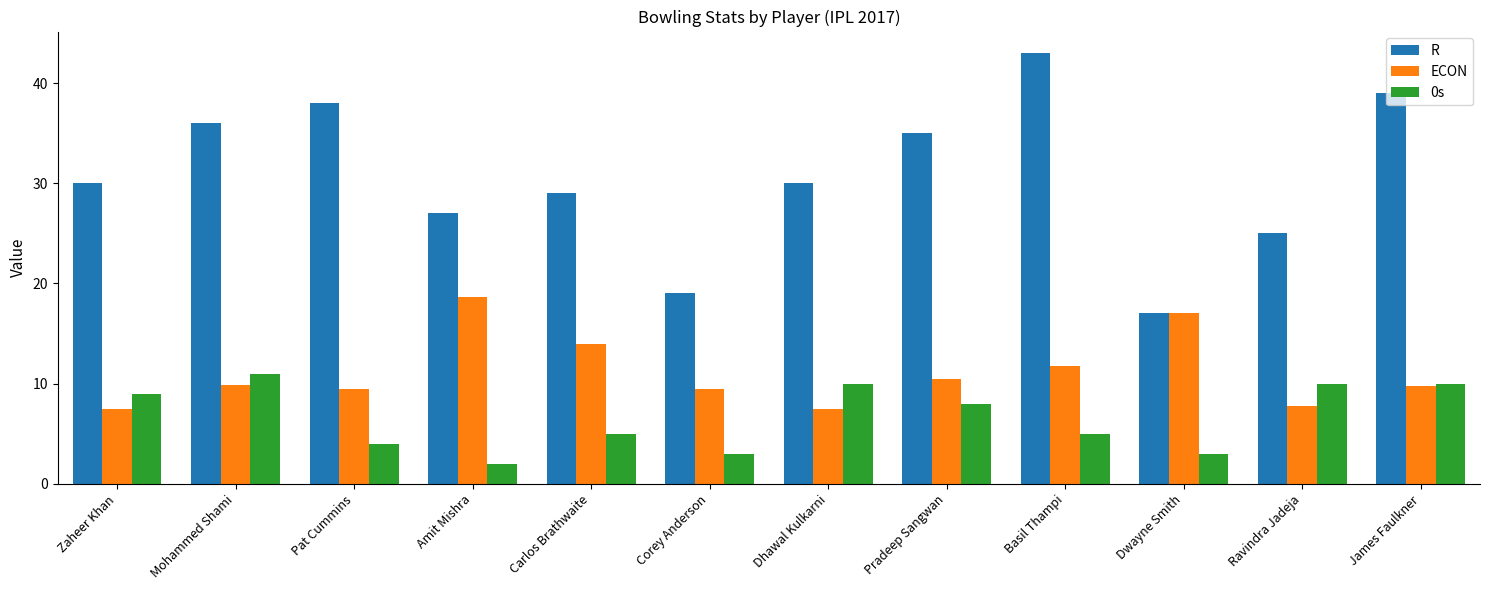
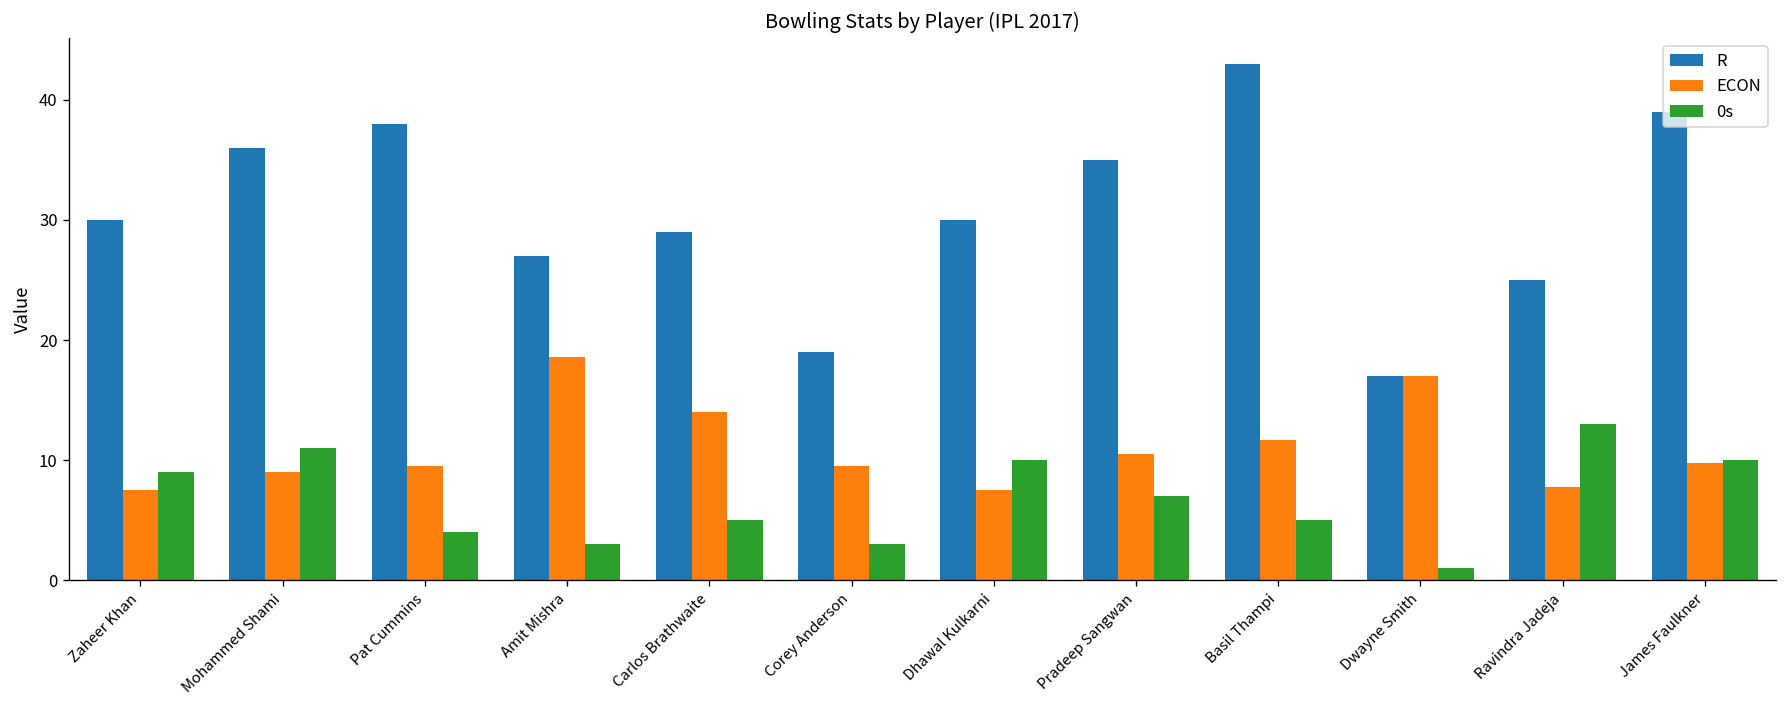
ECON, Mohammed Shami: 9.9 -> 9.0
0s, Amit Mishra: 2 -> 3
0s, Pradeep Sangwan: 8 -> 7
0s, Dwayne Smith: 3 -> 1
0s, Ravindra Jadeja: 10 -> 13
